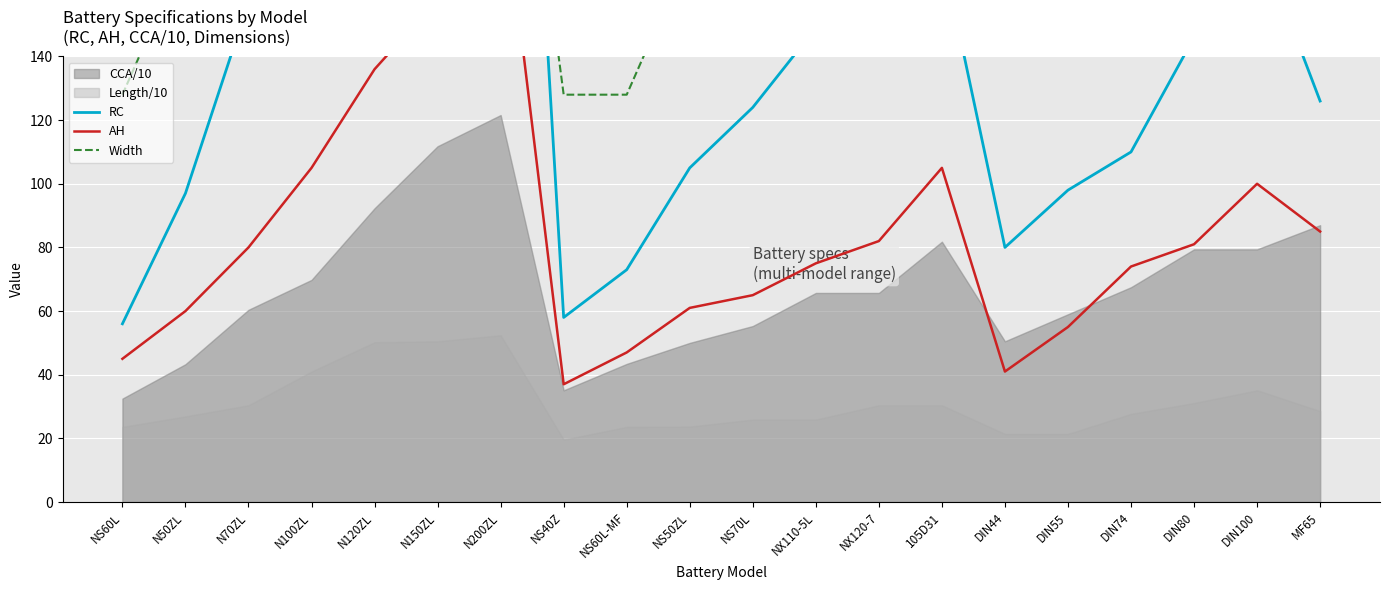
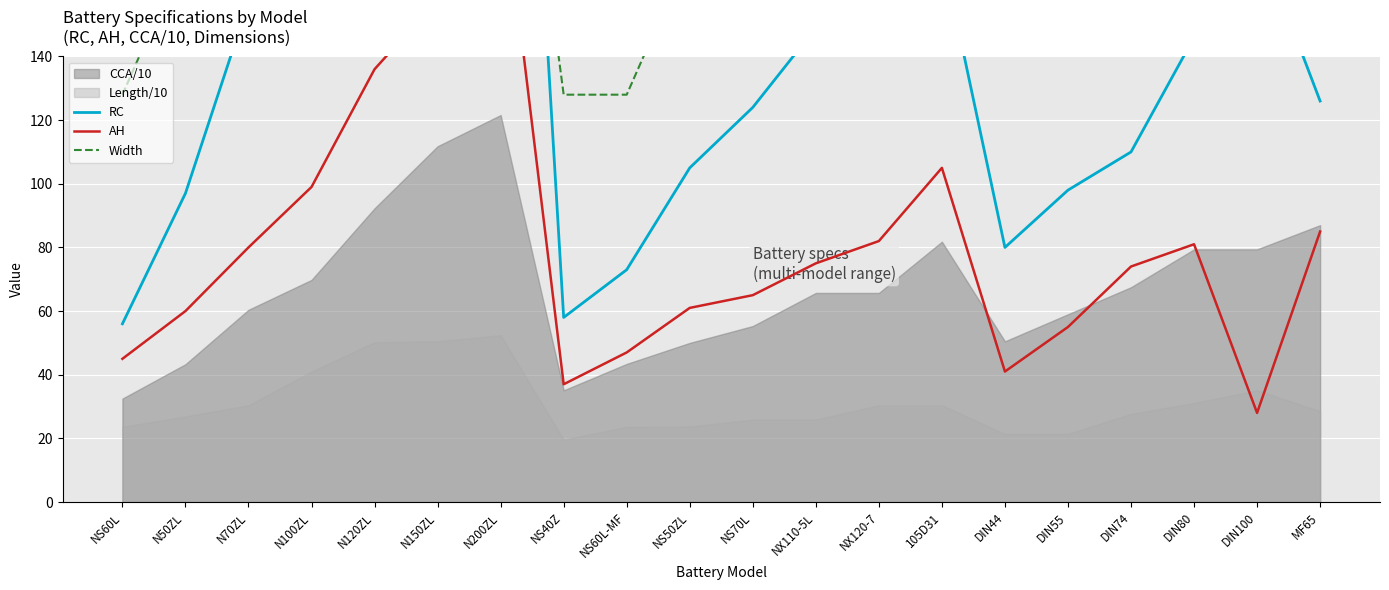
AH, N100ZL: 105 -> 99
AH, DIN100: 100 -> 28
